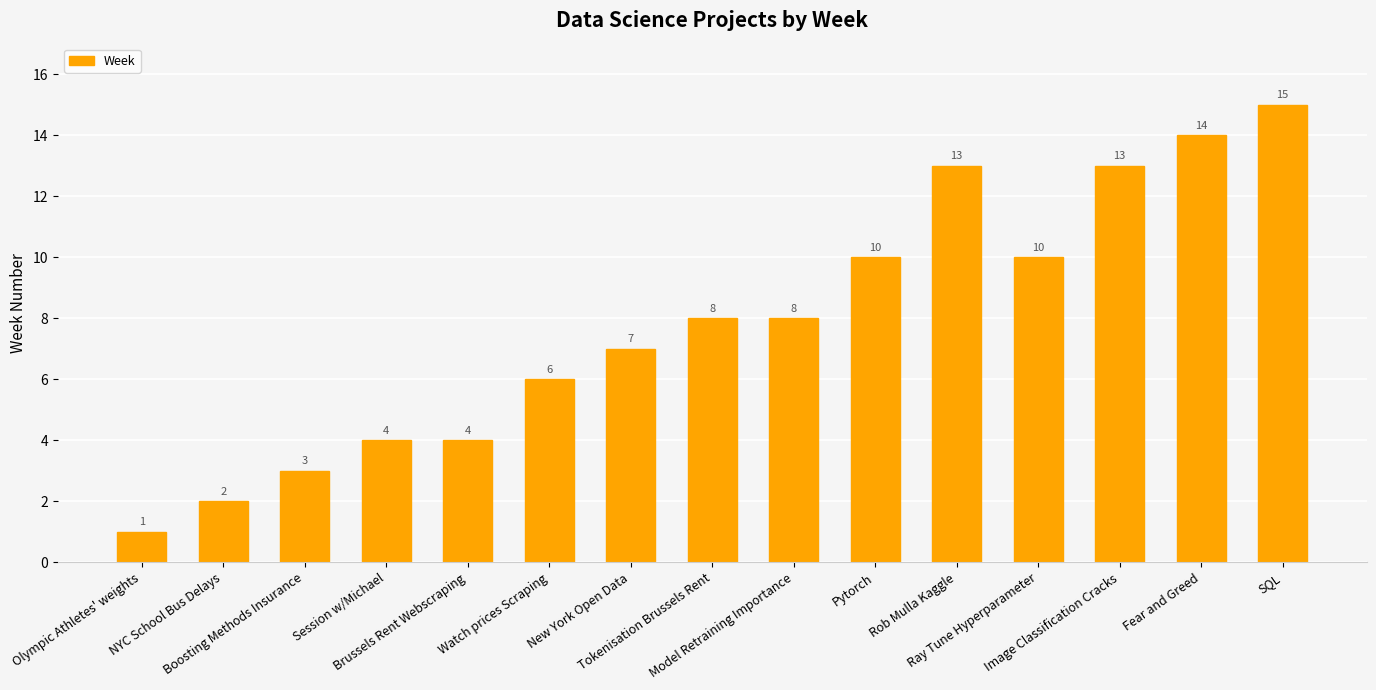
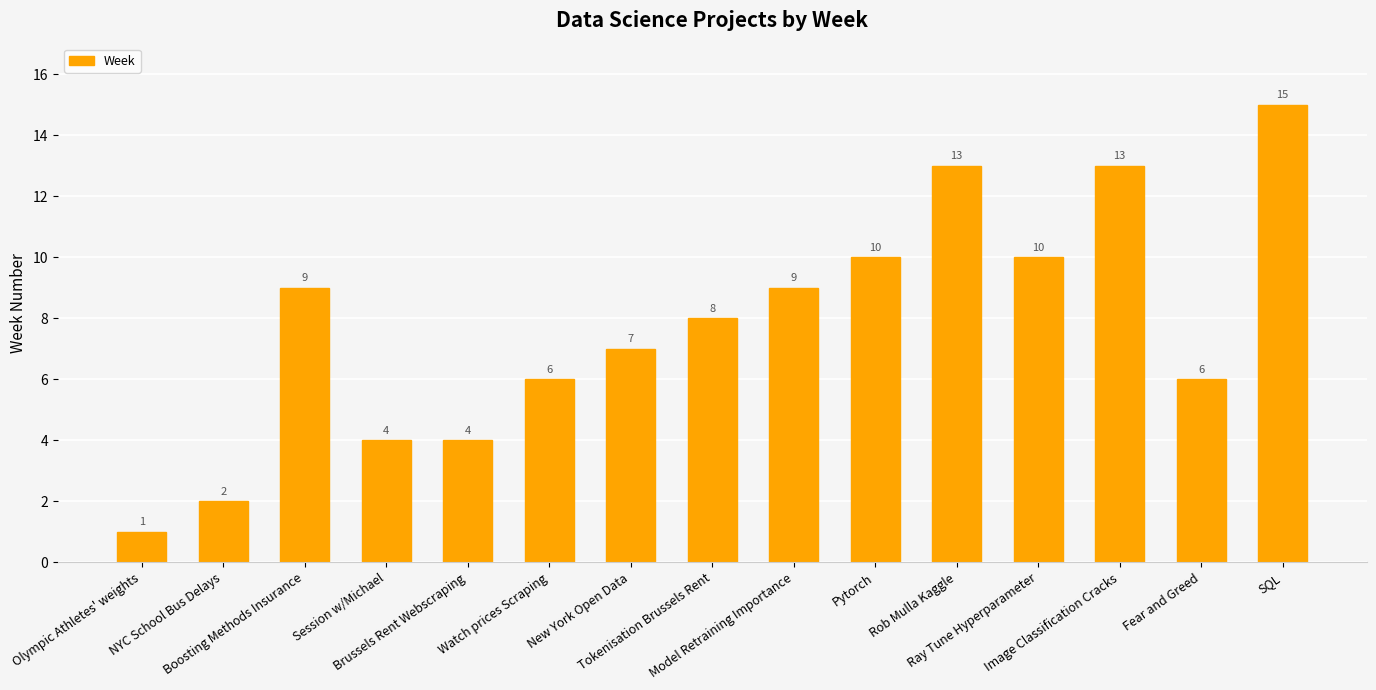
Boosting Methods Insurance: 3 -> 9
Model Retraining Importance: 8 -> 9
Fear and Greed: 14 -> 6
